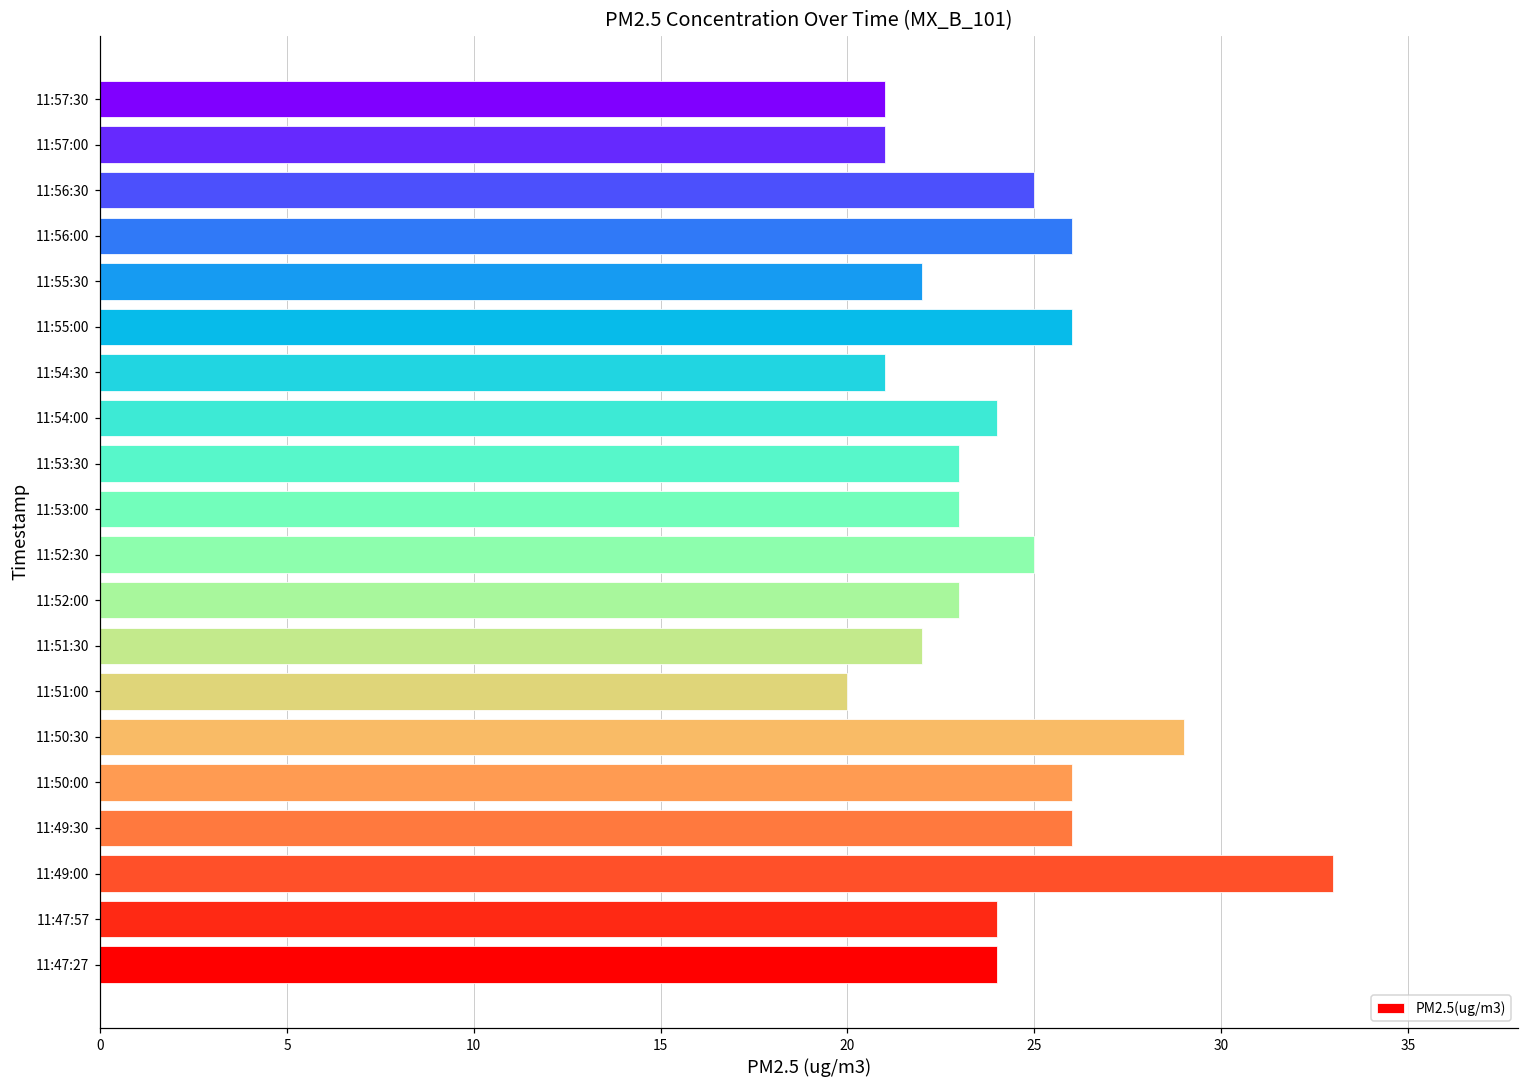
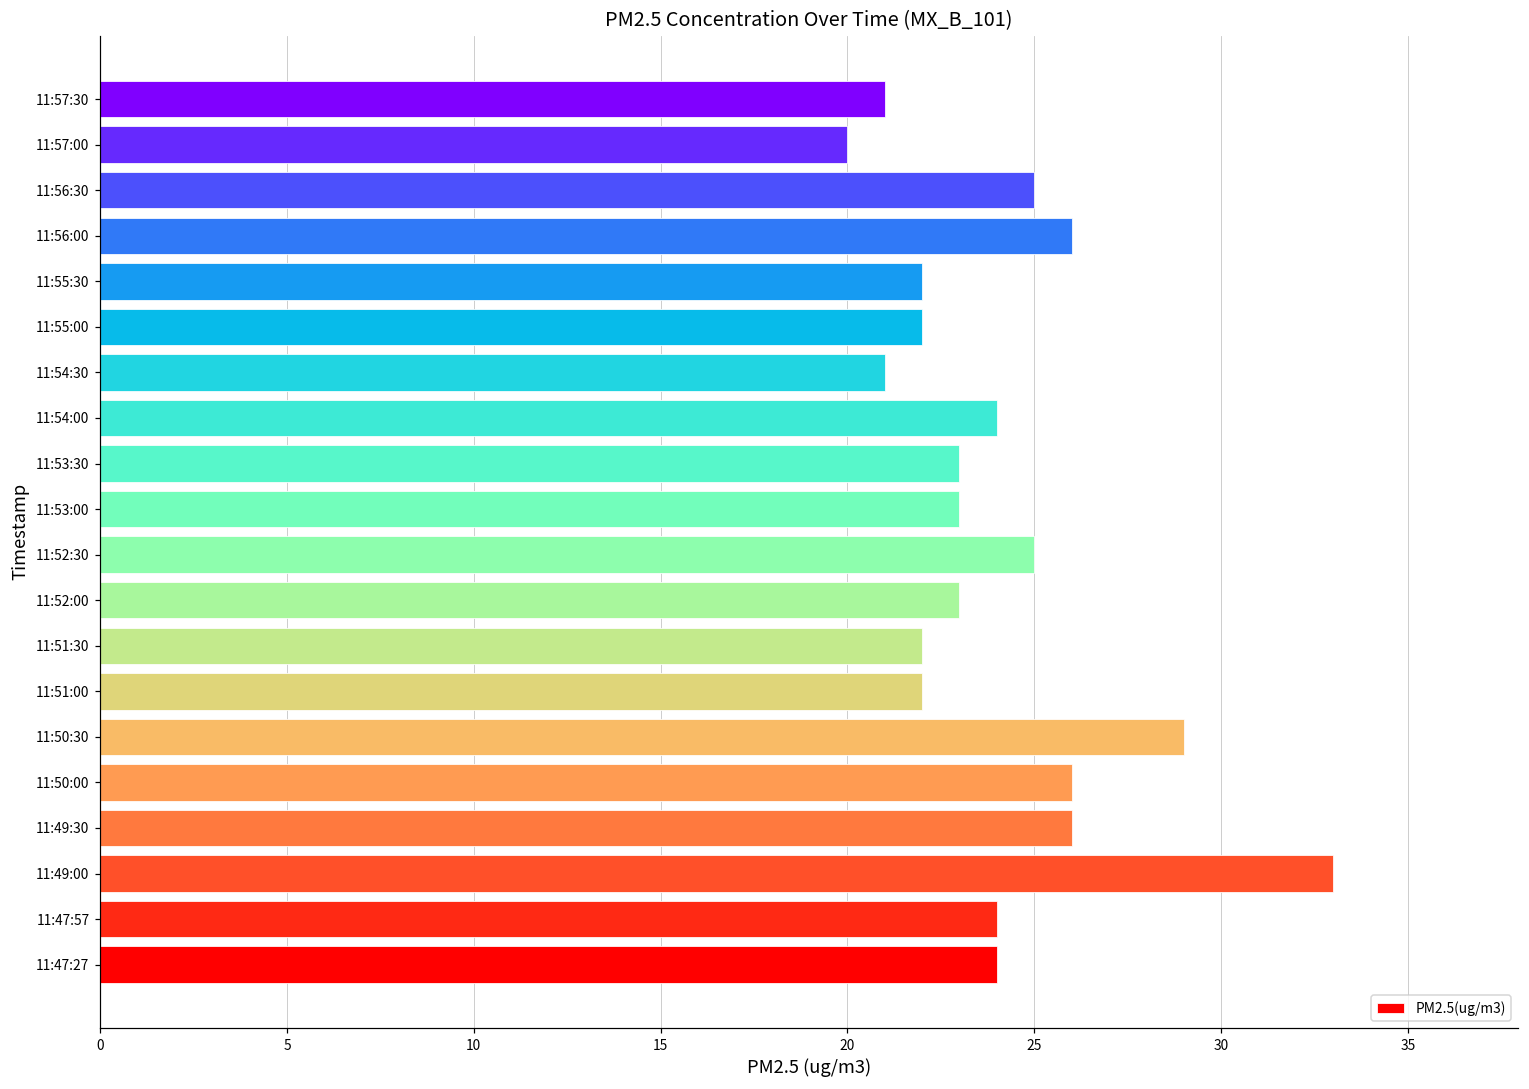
11:57:00: 21 -> 20
11:55:00: 26 -> 22
11:51:00: 20 -> 22
